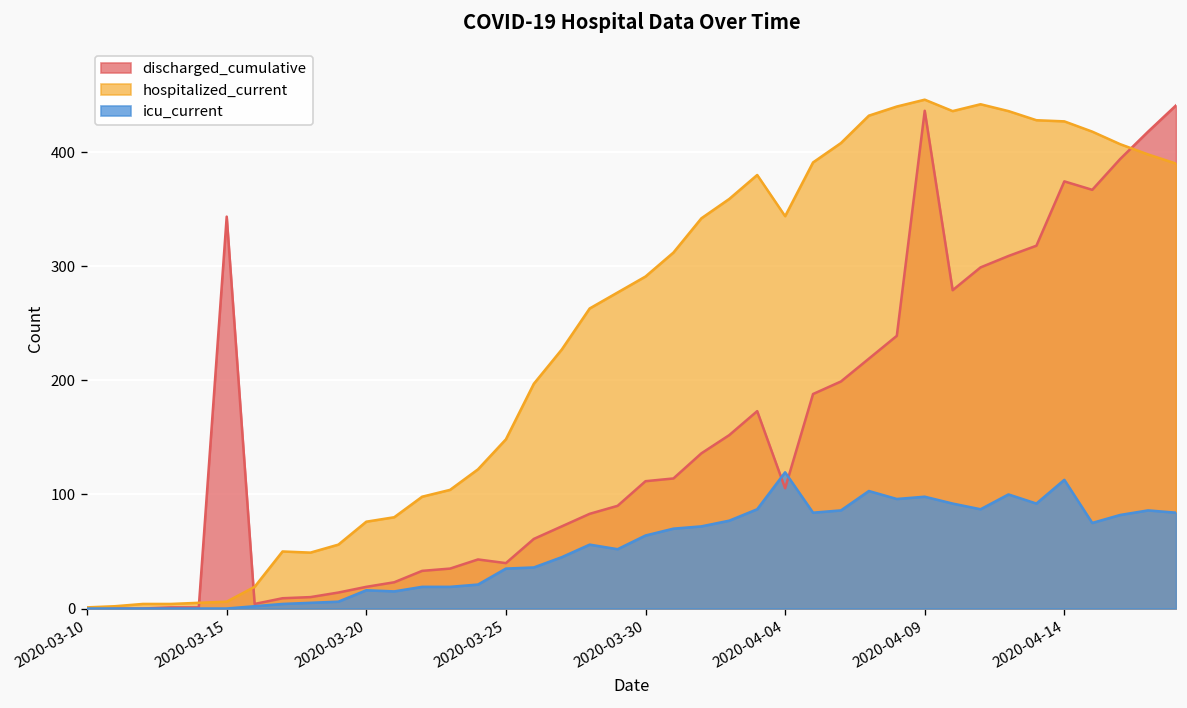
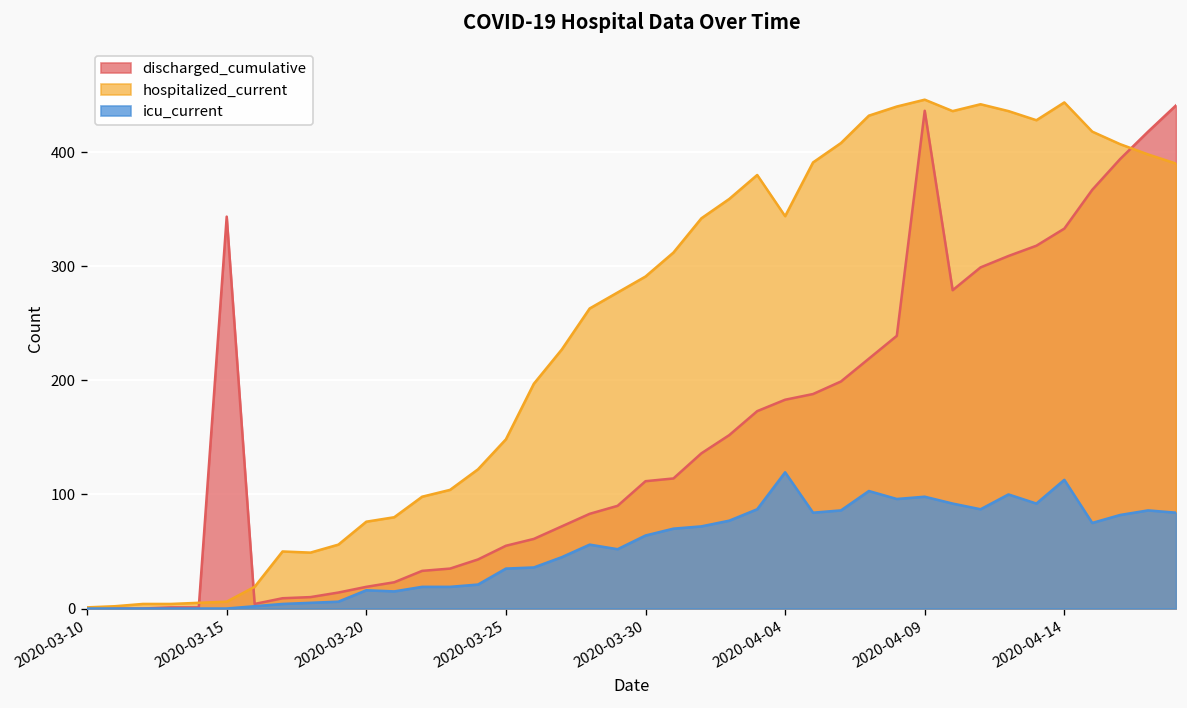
discharged_cumulative, 2020-03-25: 40 -> 60
discharged_cumulative, 2020-04-04: 110 -> 180
discharged_cumulative, 2020-04-14: 370 -> 330
hospitalized_current, 2020-04-14: 430 -> 440
